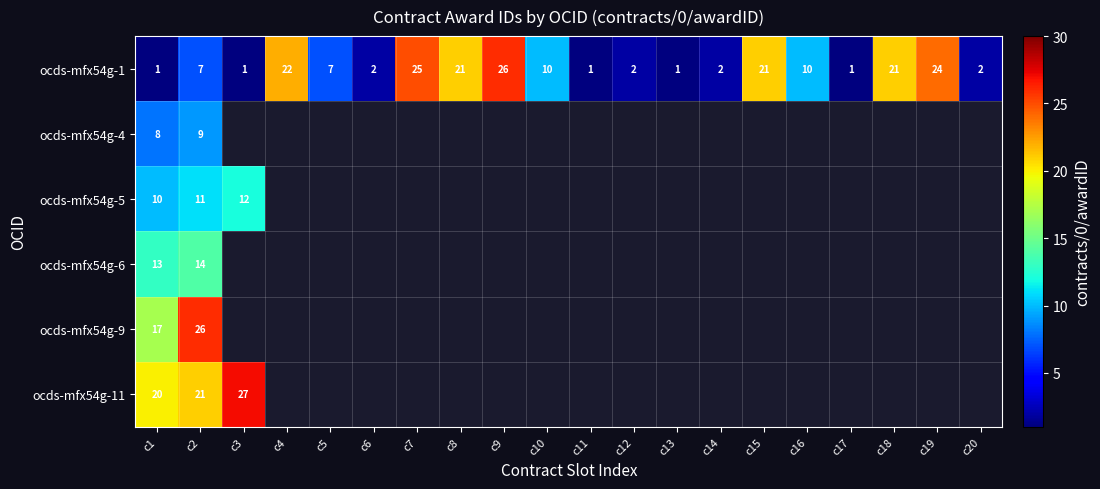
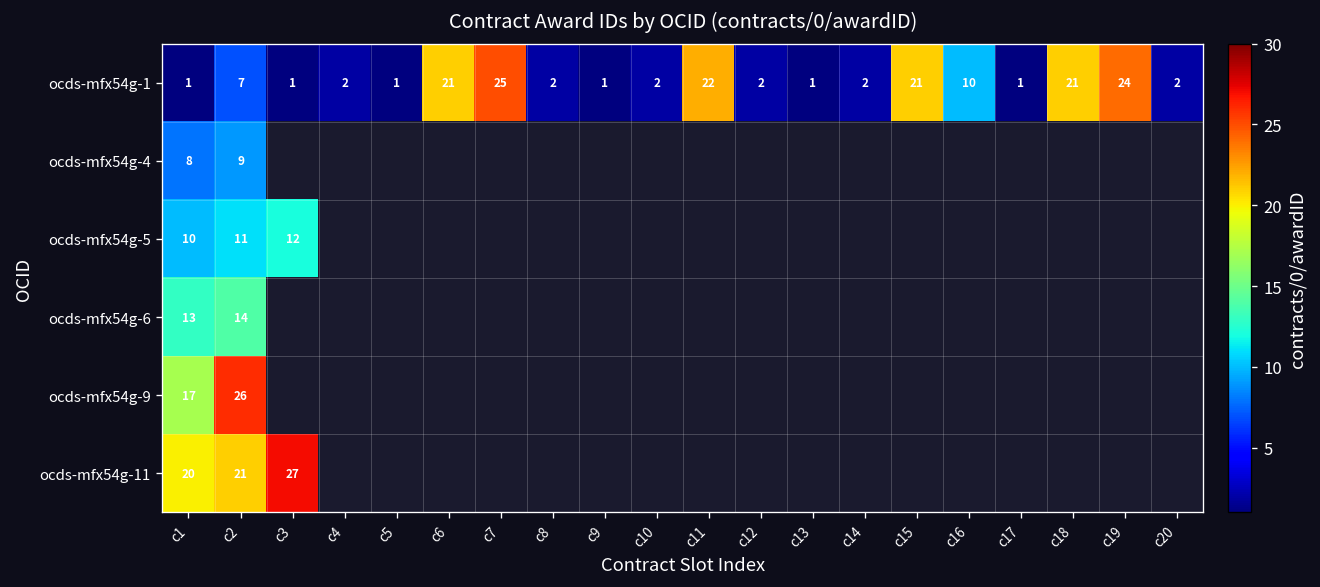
ocds-mfx54g-1, c4: 22 -> 2
ocds-mfx54g-1, c5: 7 -> 1
ocds-mfx54g-1, c6: 2 -> 21
ocds-mfx54g-1, c8: 21 -> 2
ocds-mfx54g-1, c9: 26 -> 1
ocds-mfx54g-1, c10: 10 -> 2
ocds-mfx54g-1, c11: 1 -> 22
